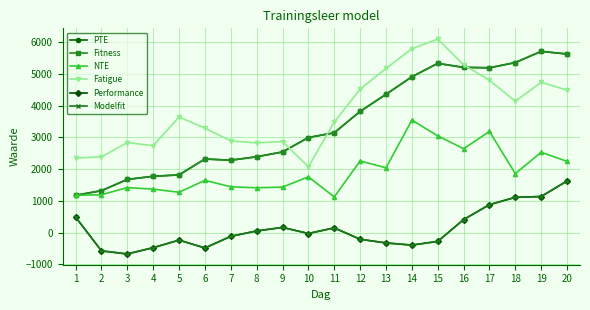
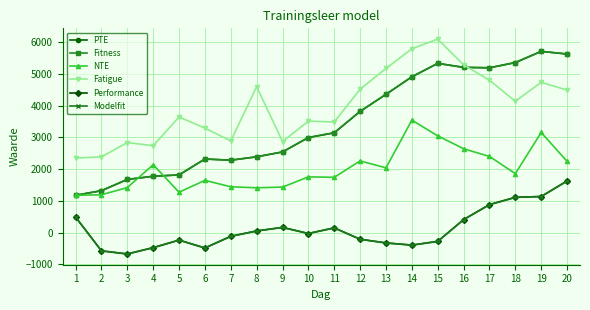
NTE, 4: 1400 -> 2100
Fatigue, 8: 2800 -> 4600
Fatigue, 10: 2100 -> 3500
NTE, 11: 1100 -> 1700
NTE, 17: 3200 -> 2400
NTE, 19: 2500 -> 3200
